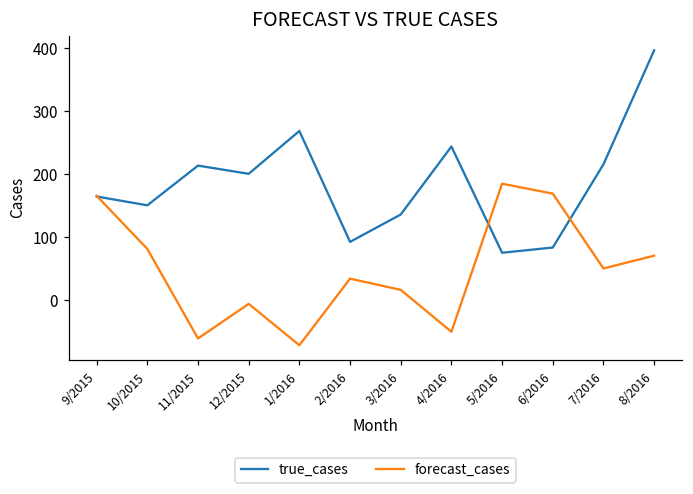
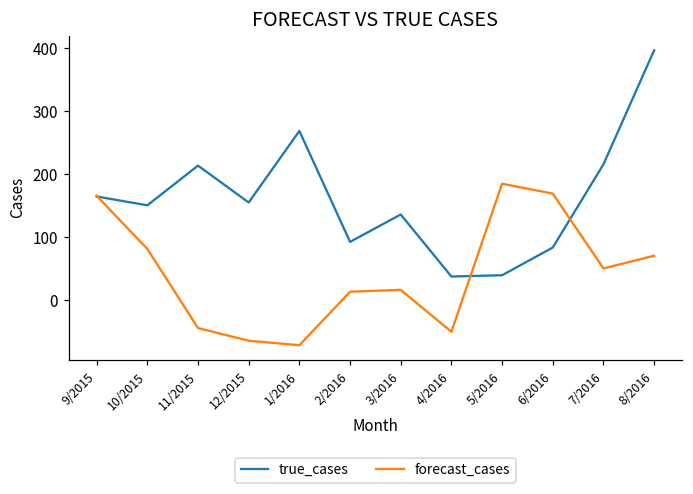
forecast_cases, 11/2015: -60 -> -40
true_cases, 12/2015: 200 -> 160
forecast_cases, 12/2015: -10 -> -60
forecast_cases, 2/2016: 30 -> 10
true_cases, 4/2016: 240 -> 40
true_cases, 5/2016: 80 -> 40
